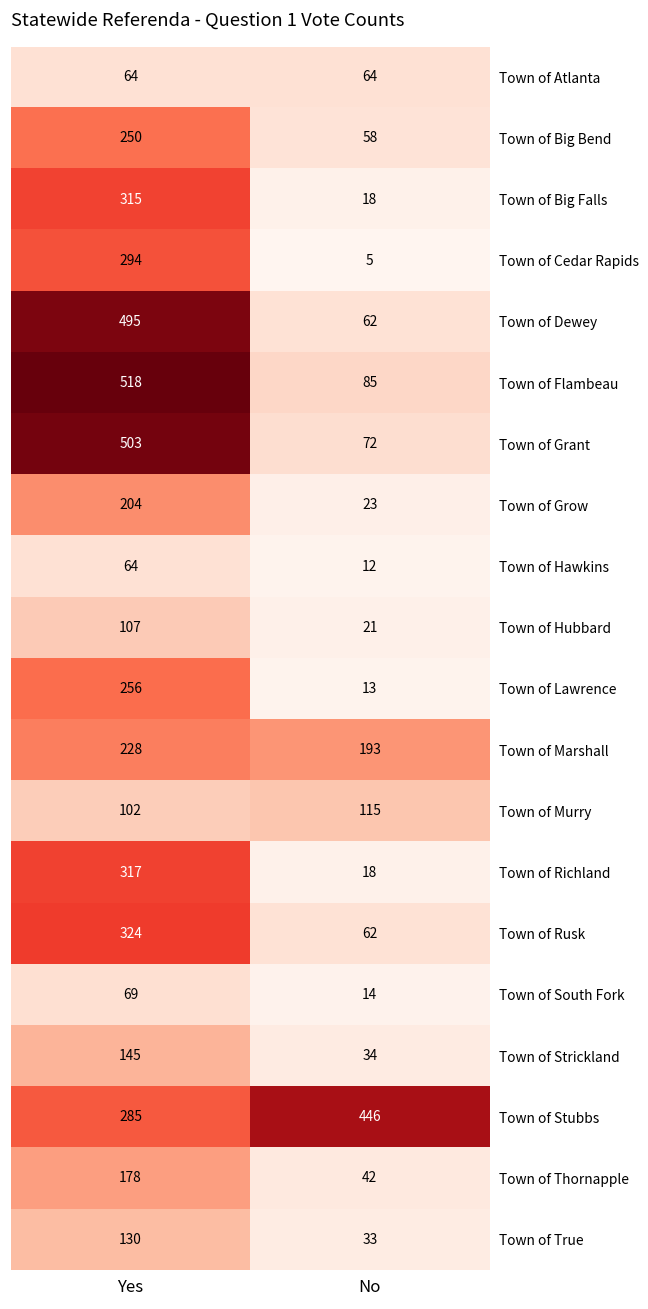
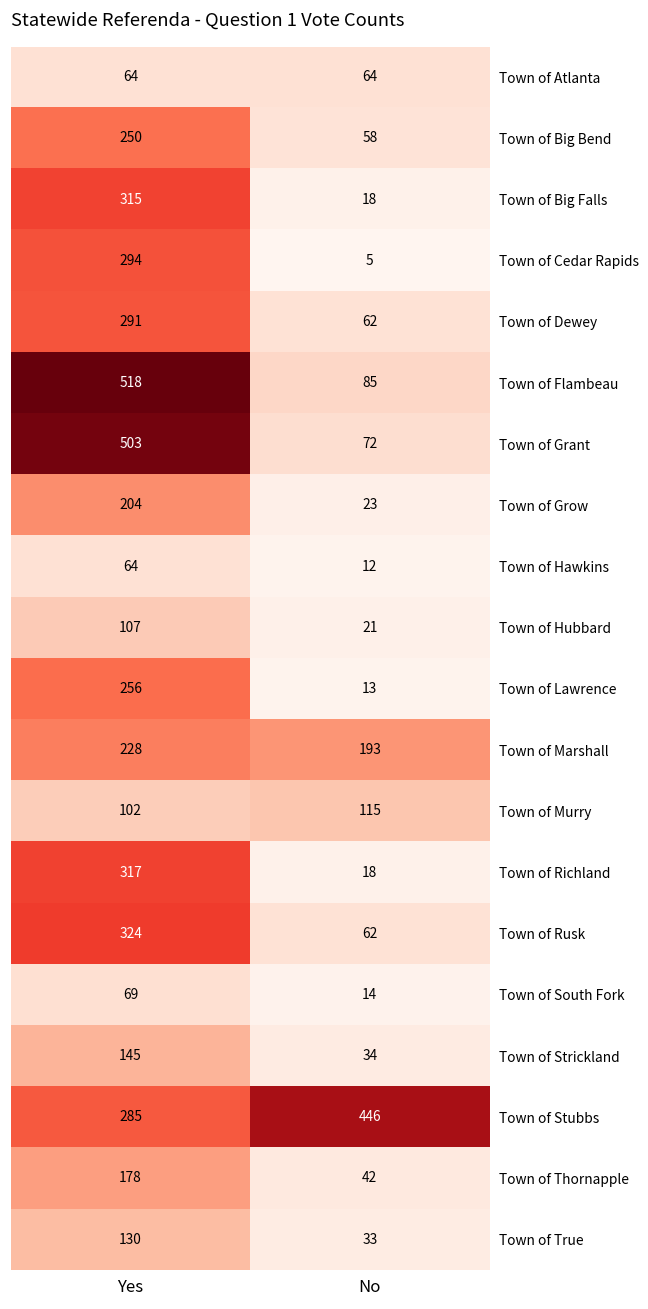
Town of Dewey, Yes: 495 -> 291
